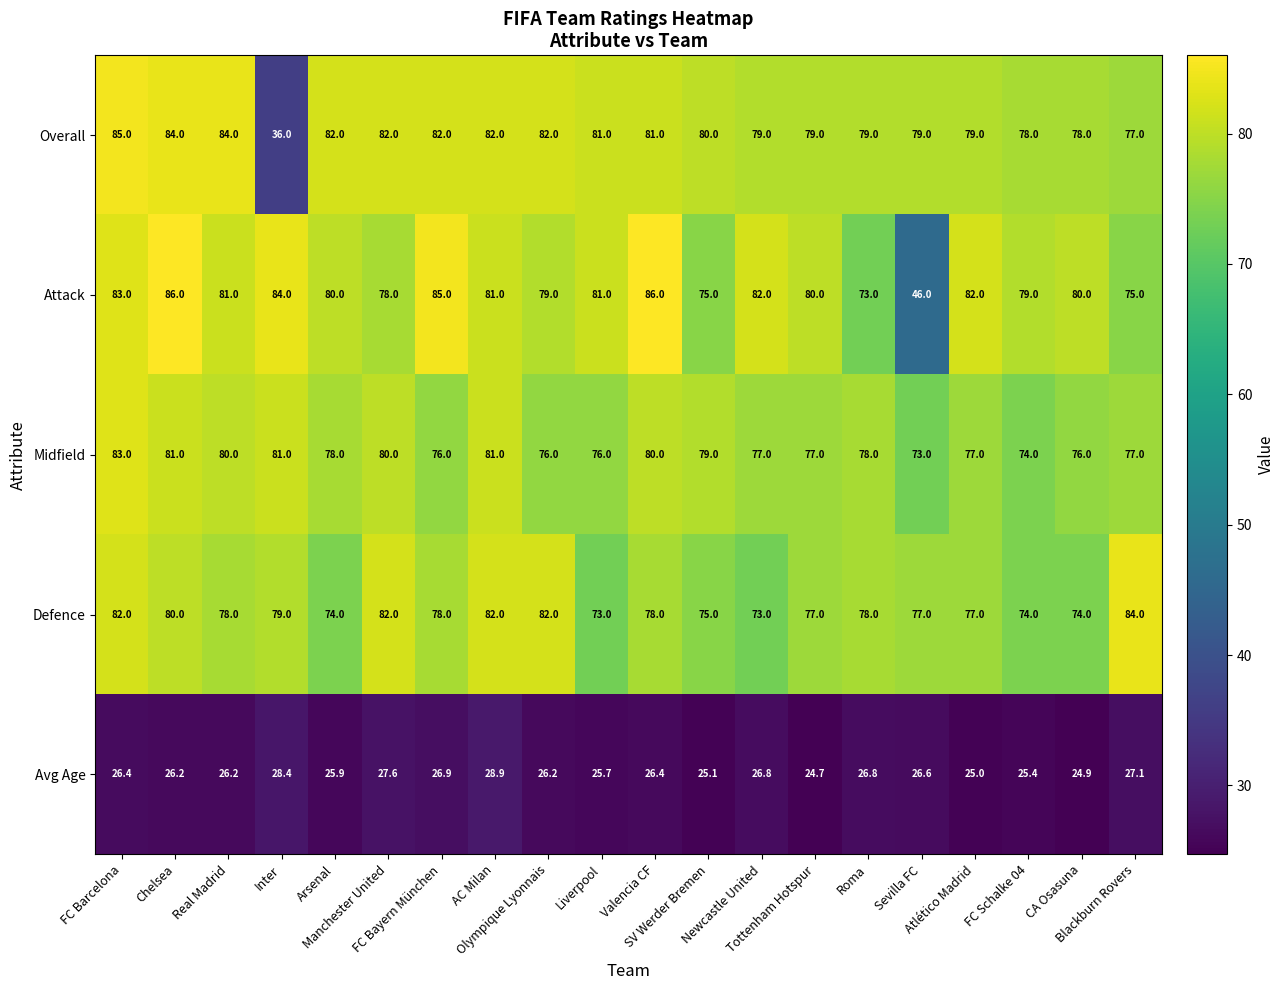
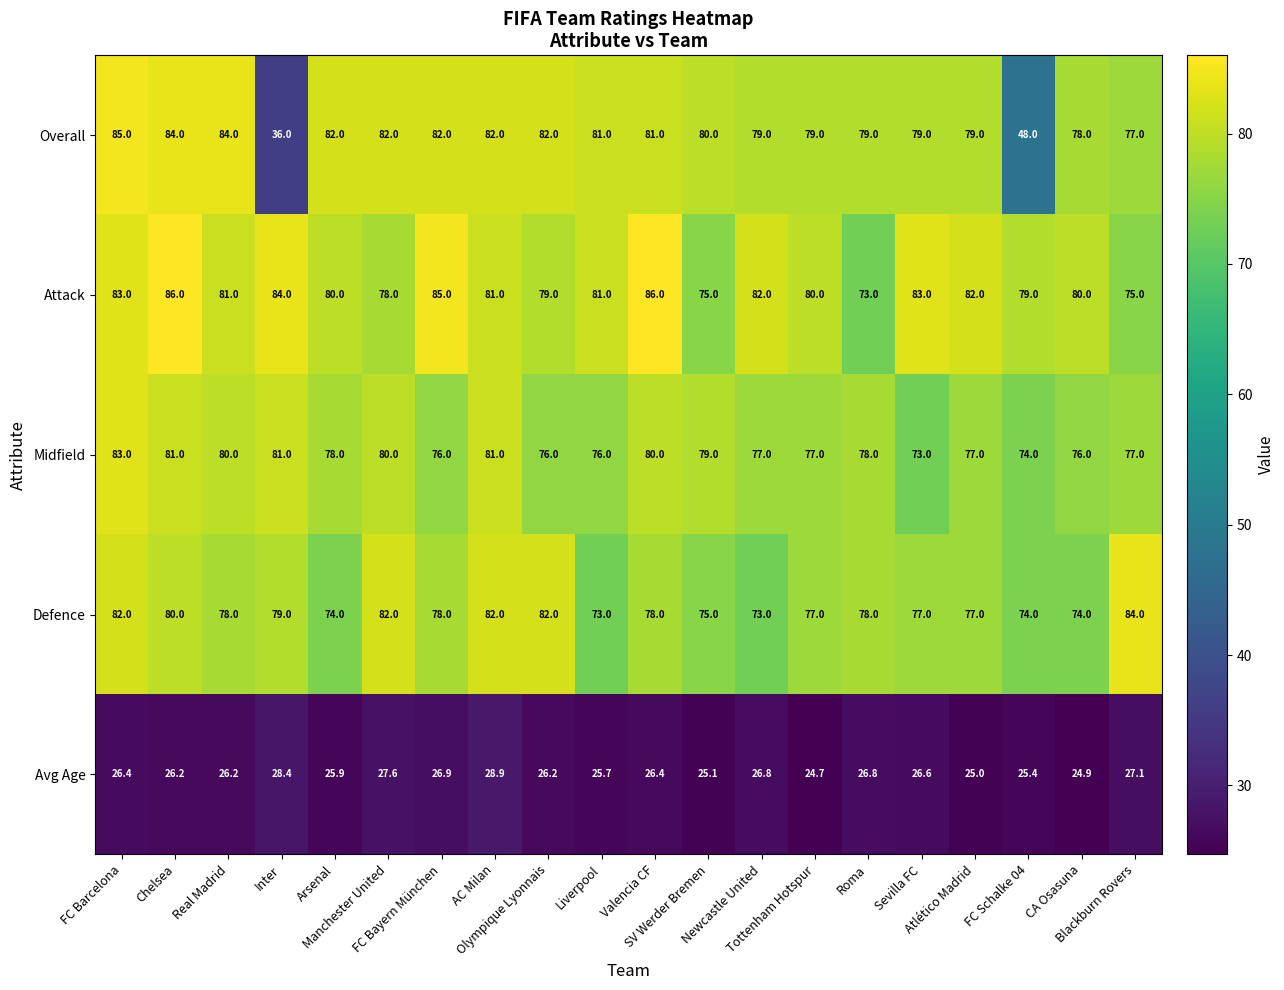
Overall, FC Schalke 04: 78.0 -> 48.0
Attack, Sevilla FC: 46.0 -> 83.0
